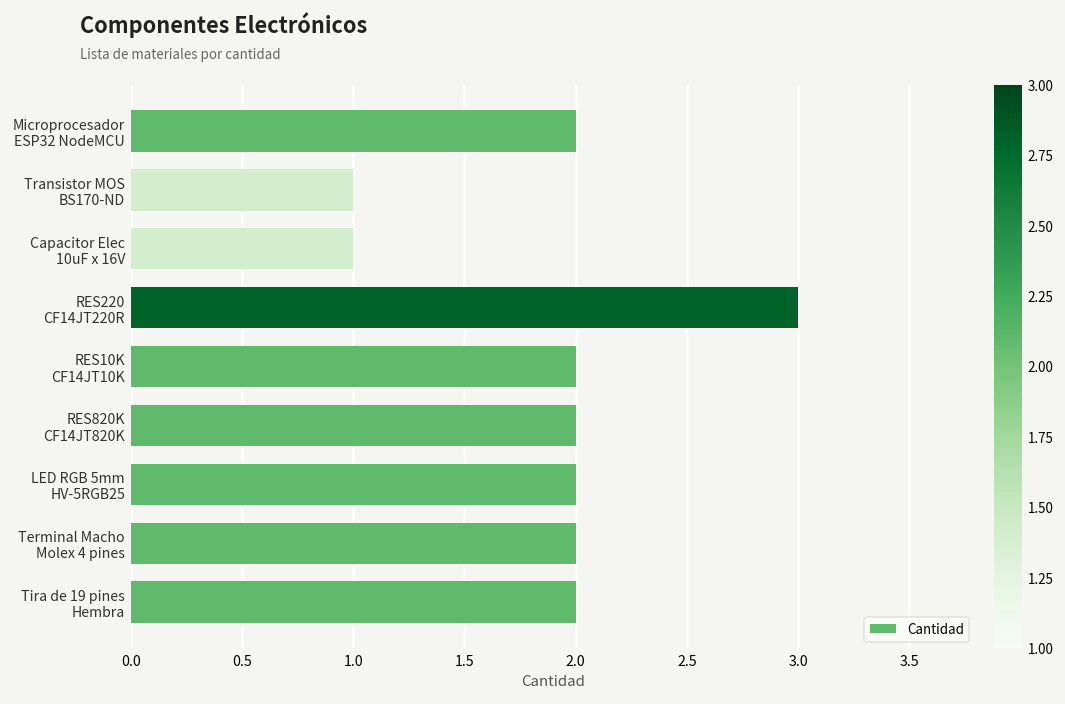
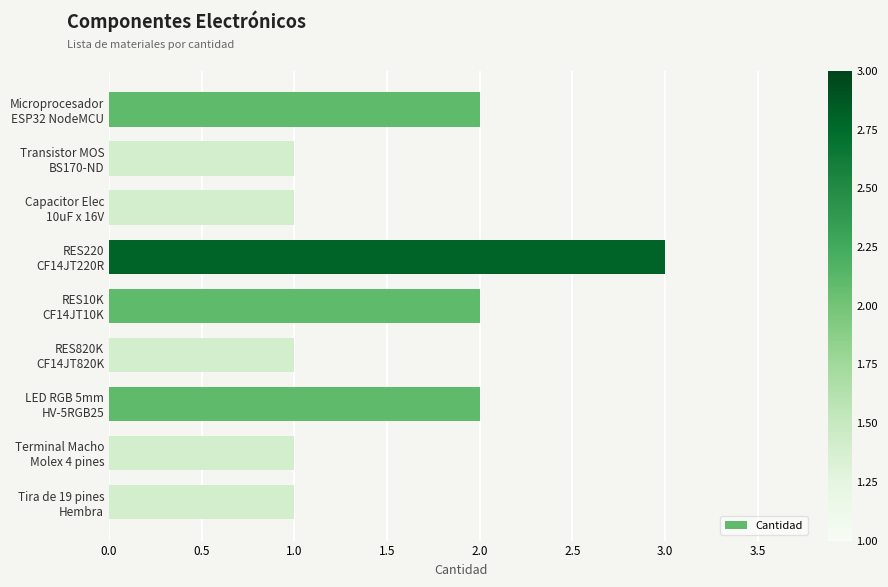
RES820K CF14JT820K: 2 -> 1
Terminal Macho Molex 4 pines: 2 -> 1
Tira de 19 pines Hembra: 2 -> 1
